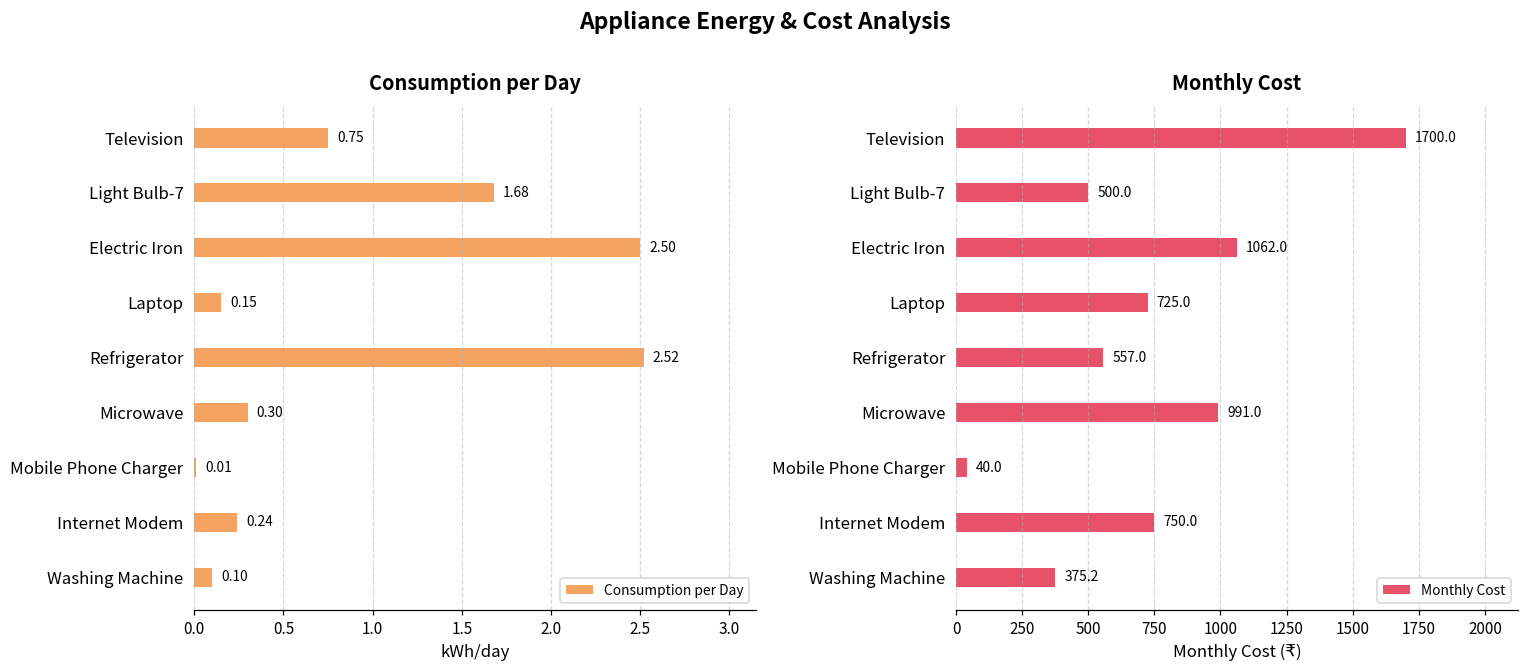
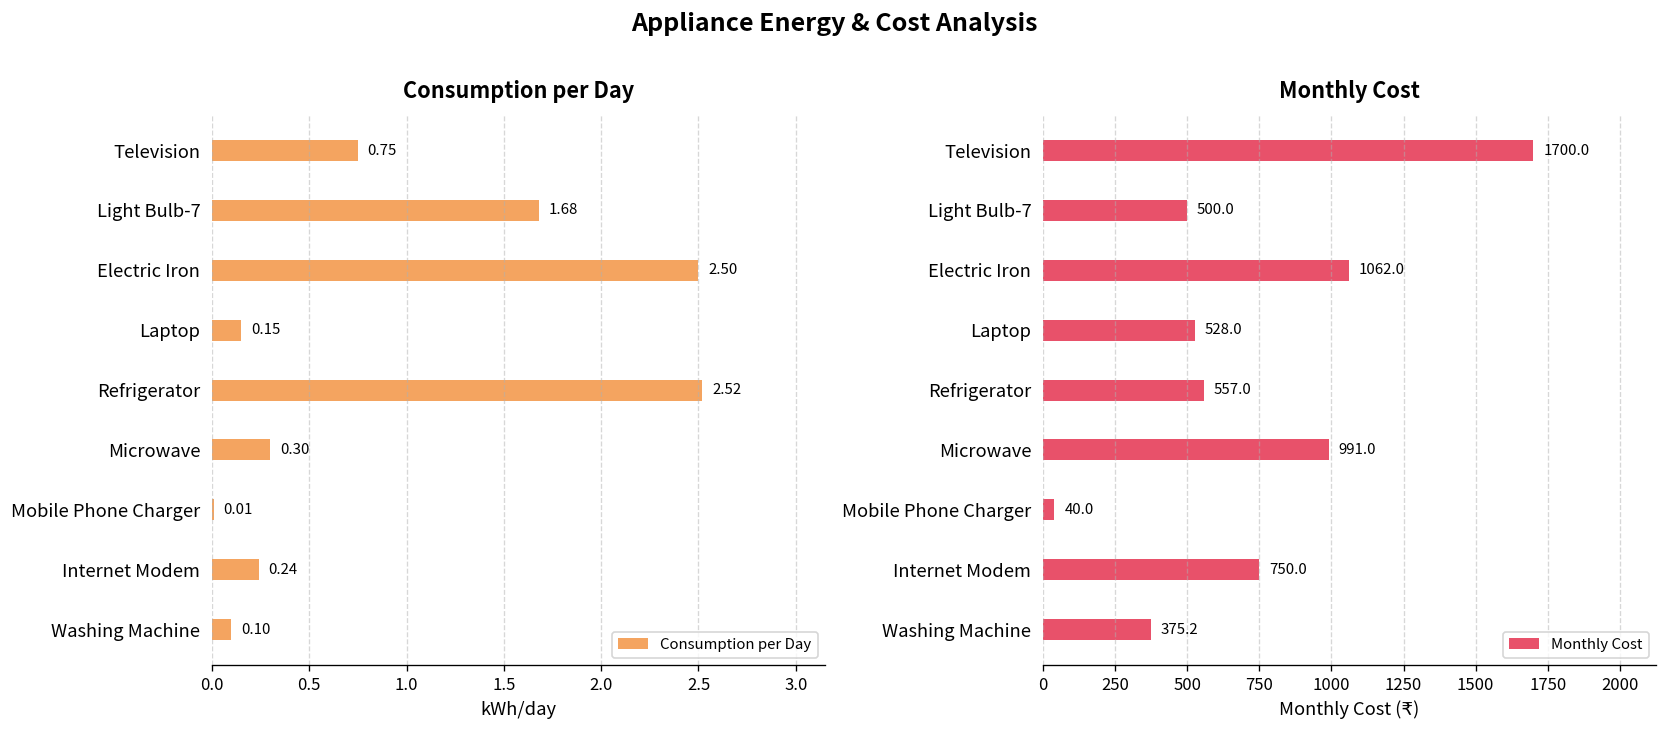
Monthly Cost, Laptop: 725.0 -> 528.0
